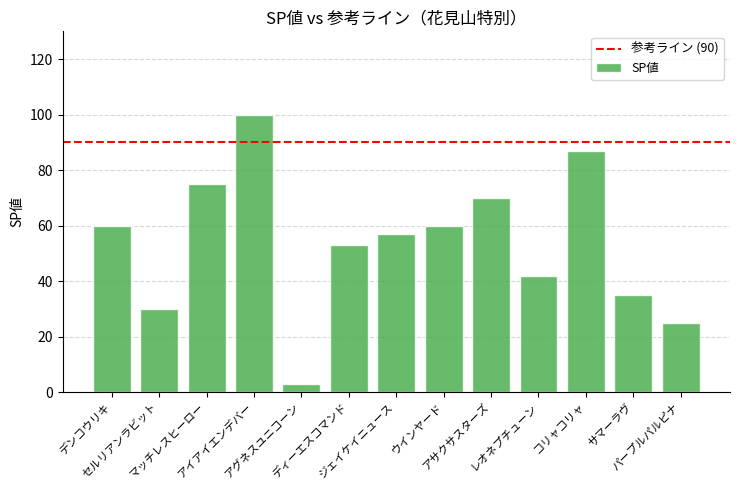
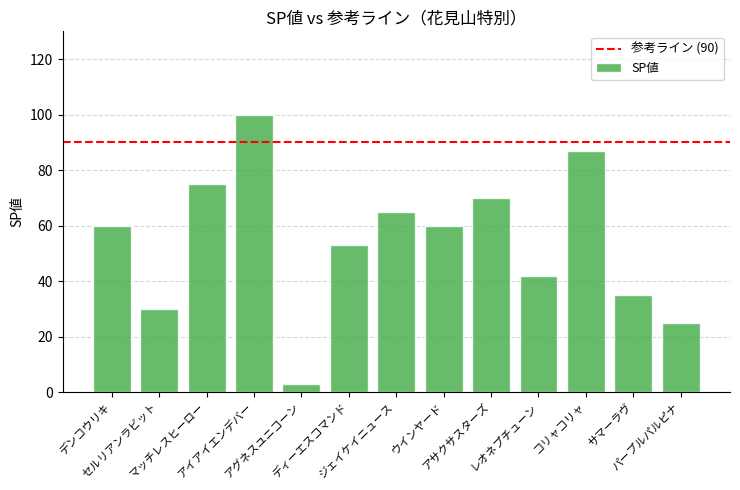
ジェイケイニュース: 57 -> 65
